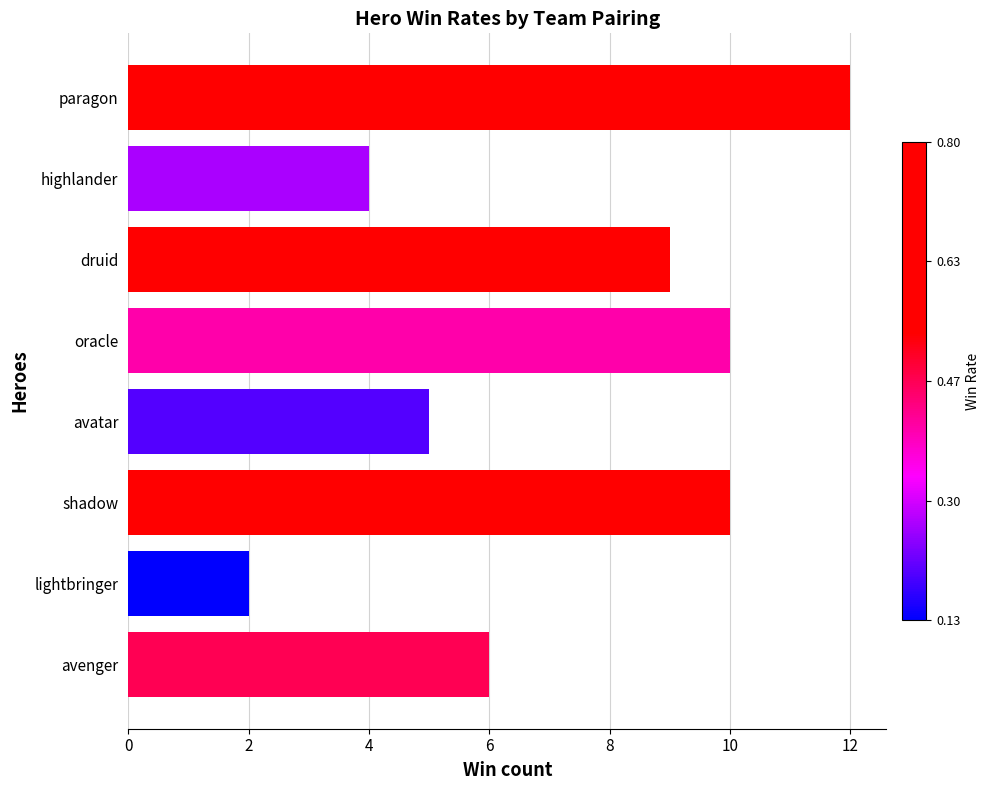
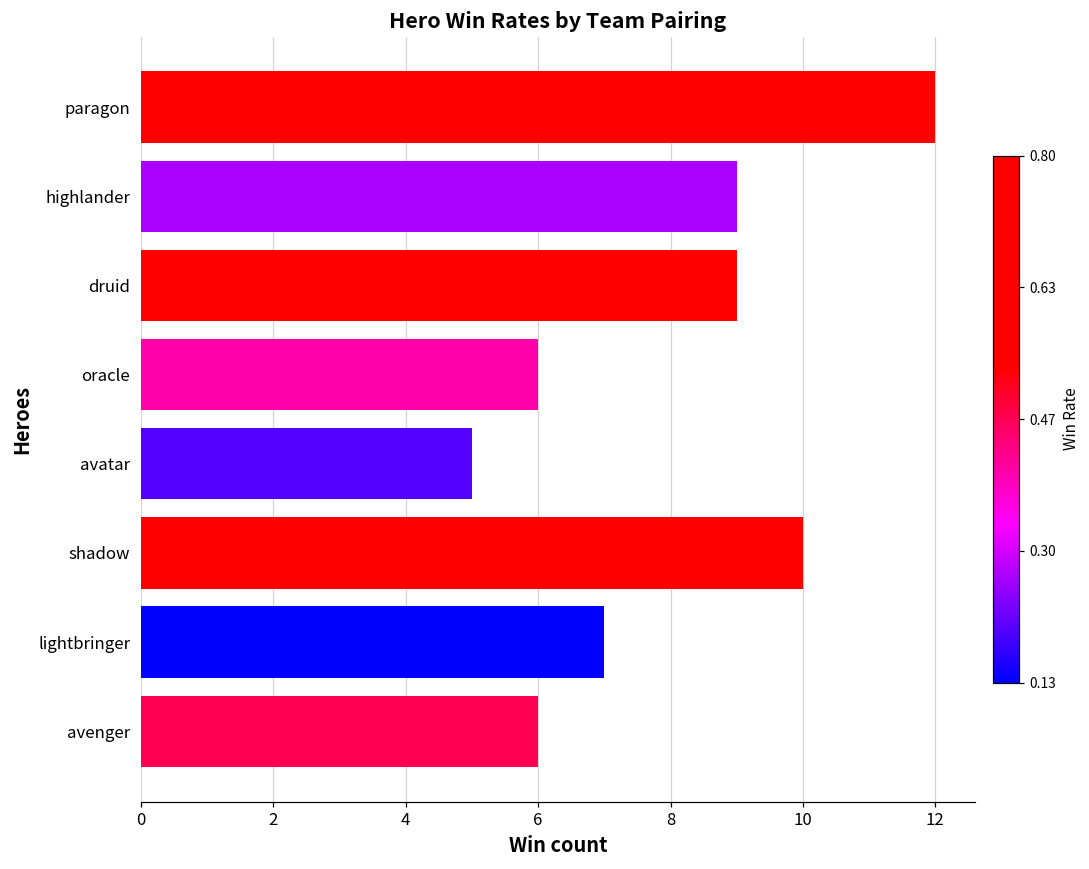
highlander: 4 -> 9
oracle: 10 -> 6
lightbringer: 2 -> 7
